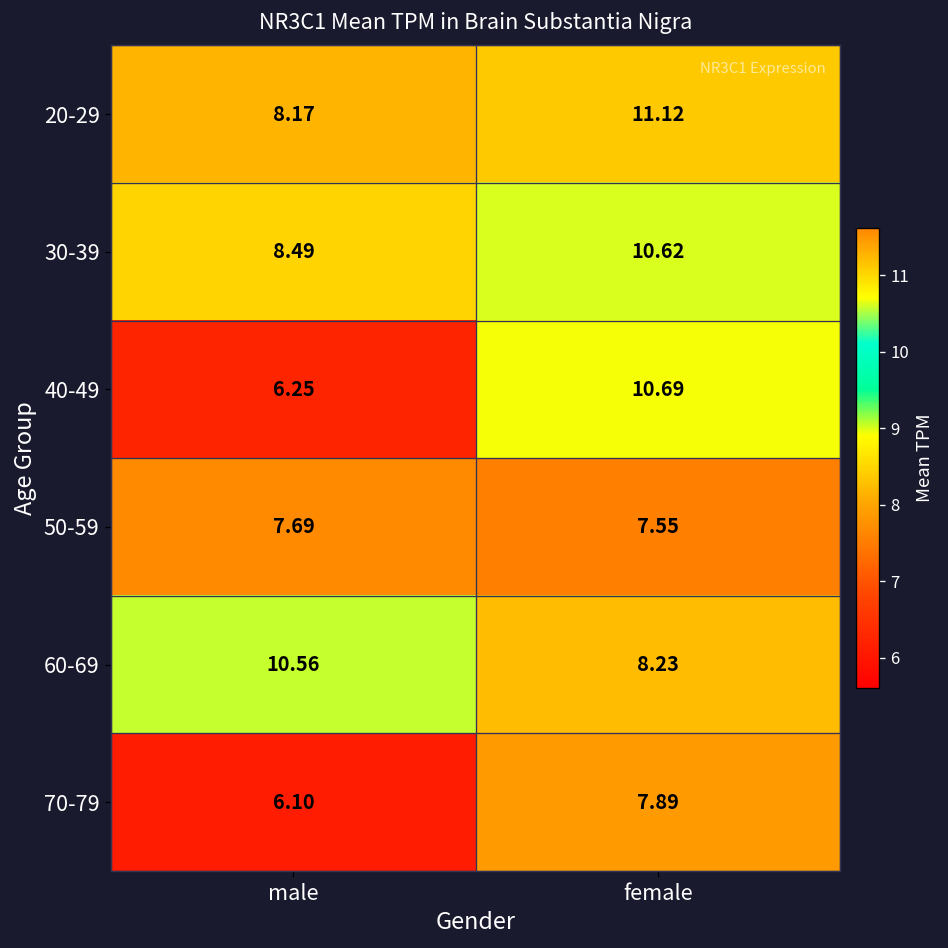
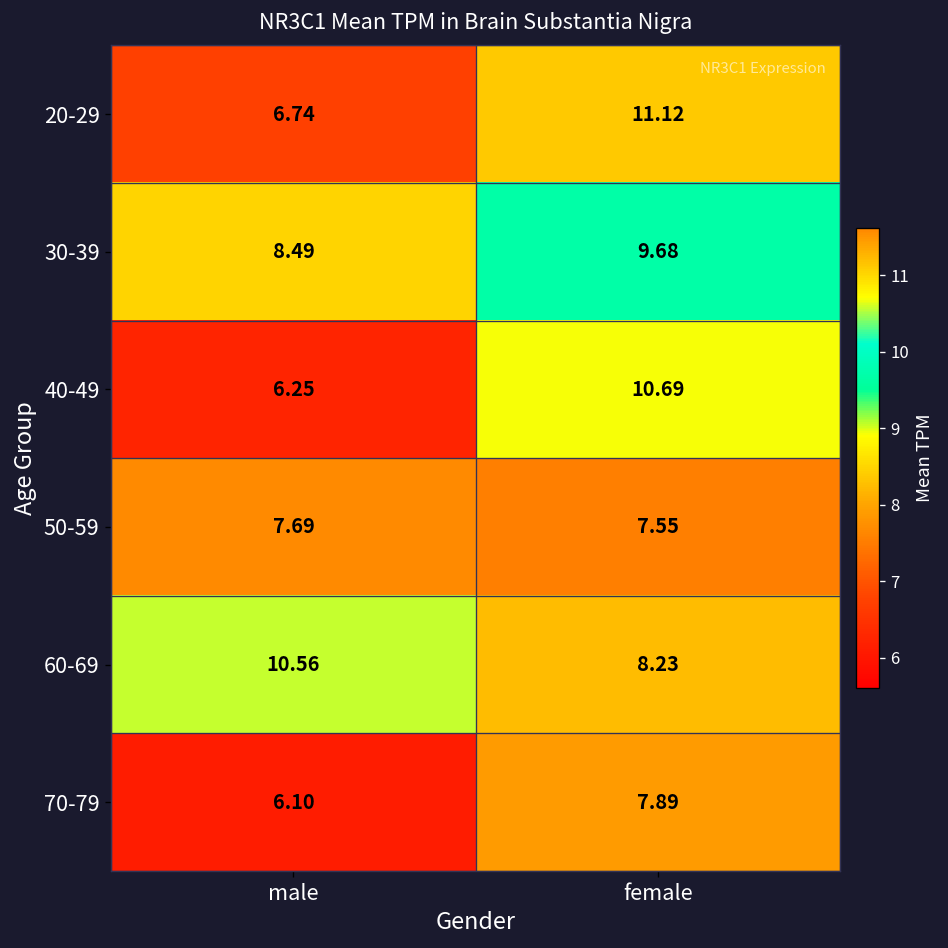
20-29, male: 8.17 -> 6.74
30-39, female: 10.62 -> 9.68
